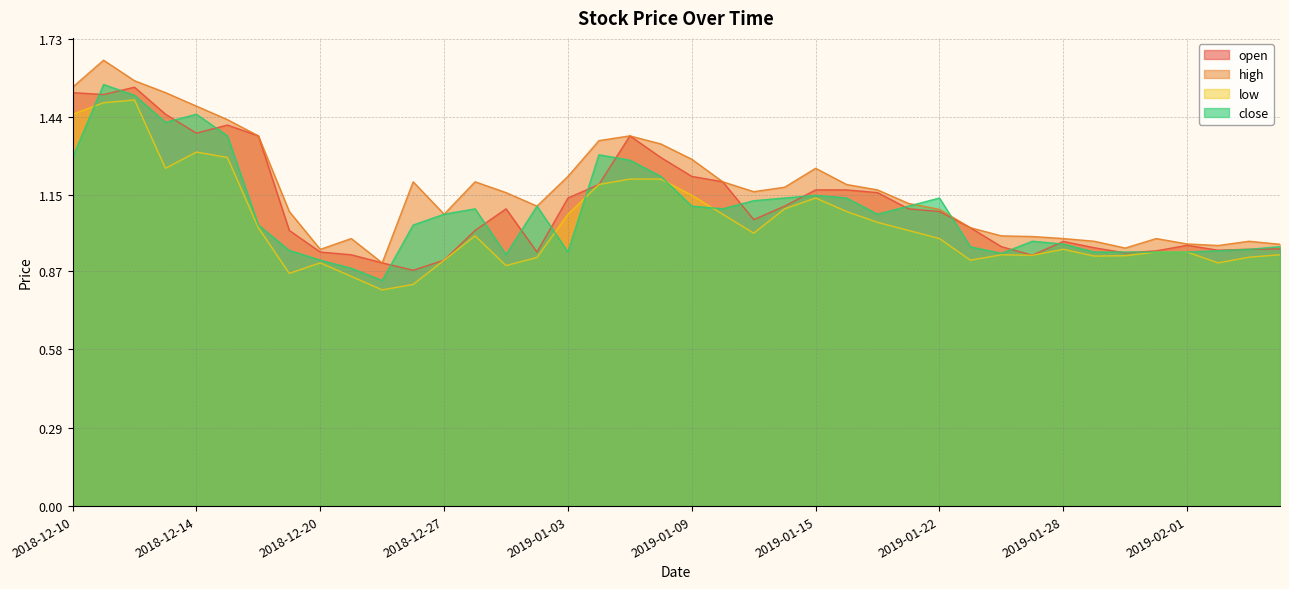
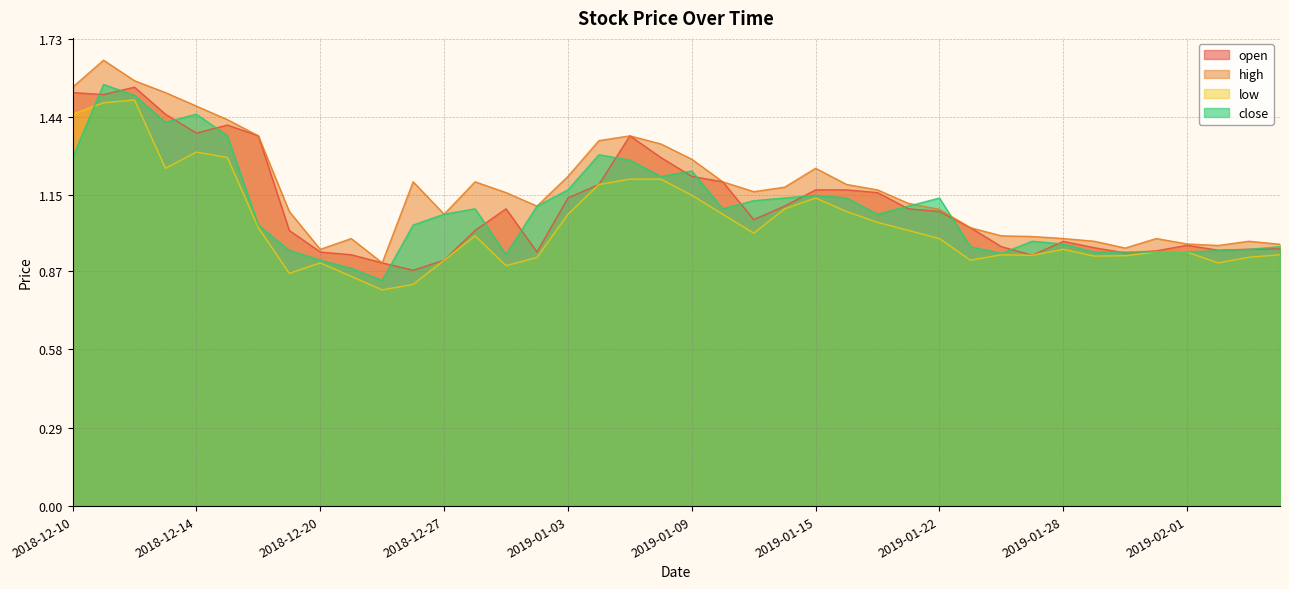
close, 2019-01-03: 0.94 -> 1.17
close, 2019-01-09: 1.11 -> 1.24
